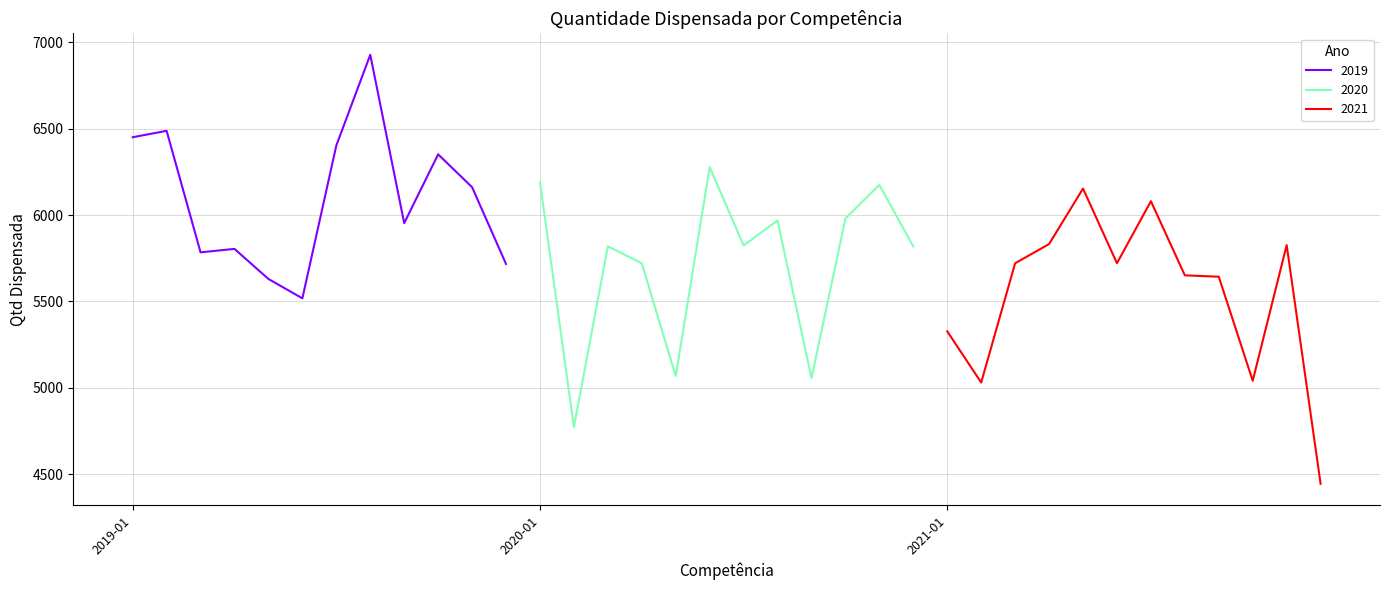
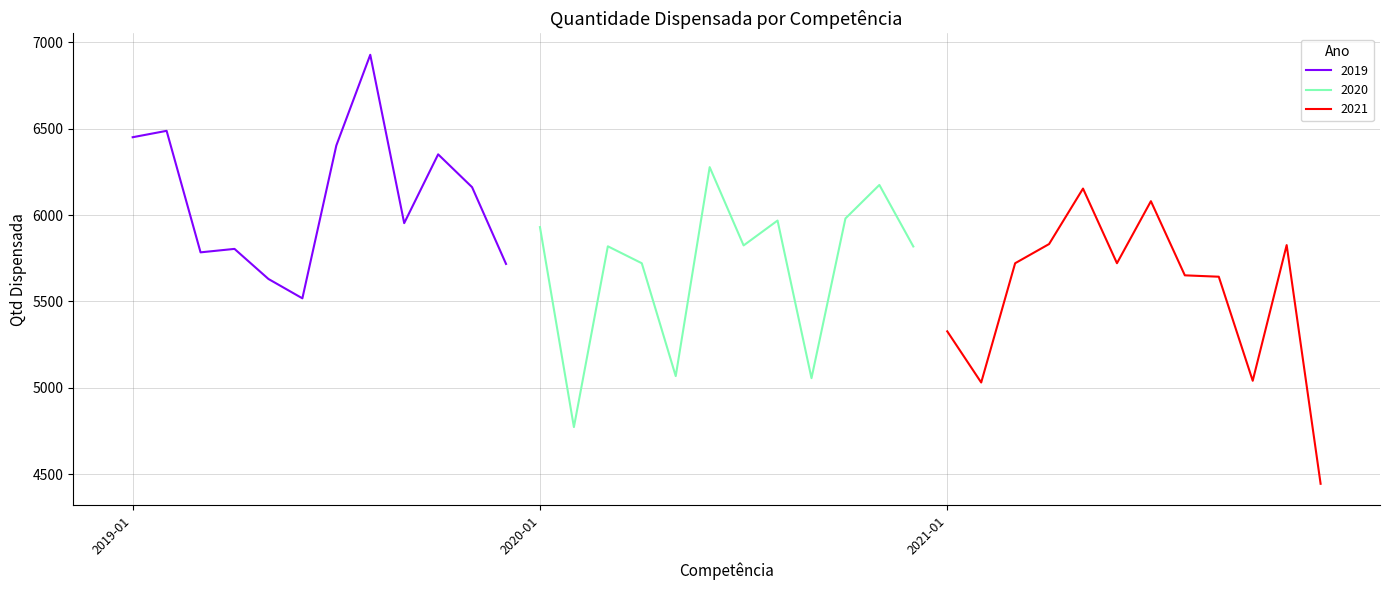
2020, 2020-01: 6190 -> 5930
